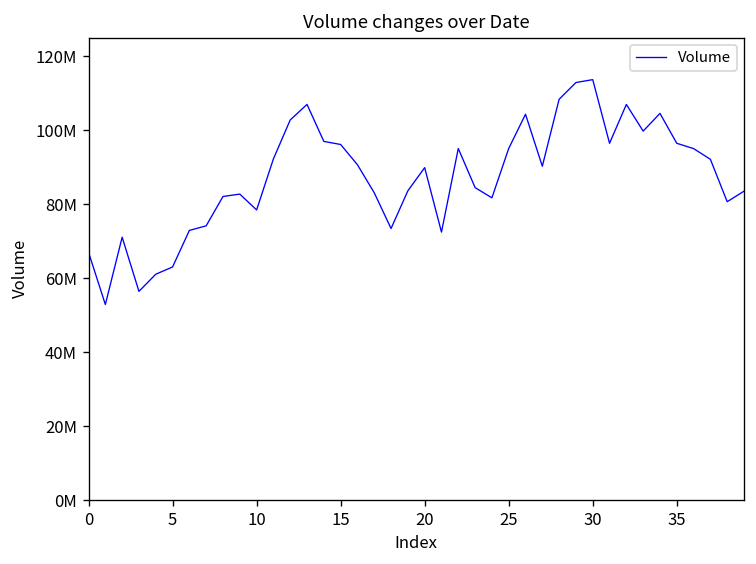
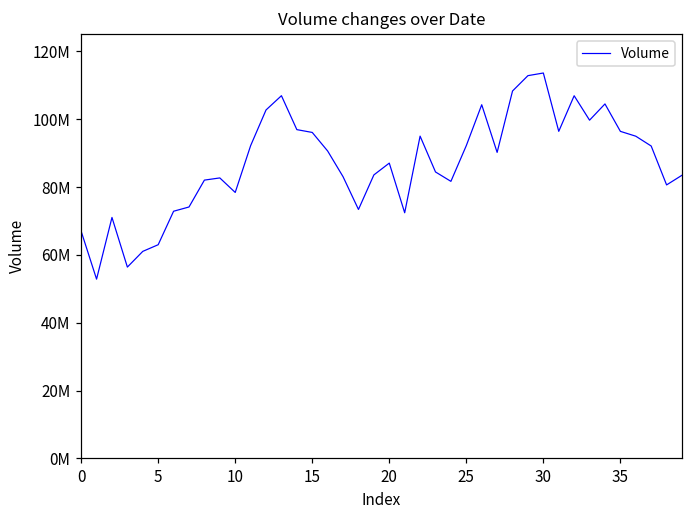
20: 90000000 -> 87000000
25: 95000000 -> 92000000
